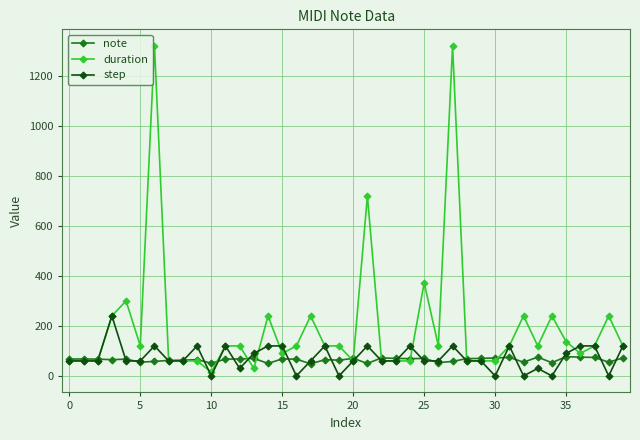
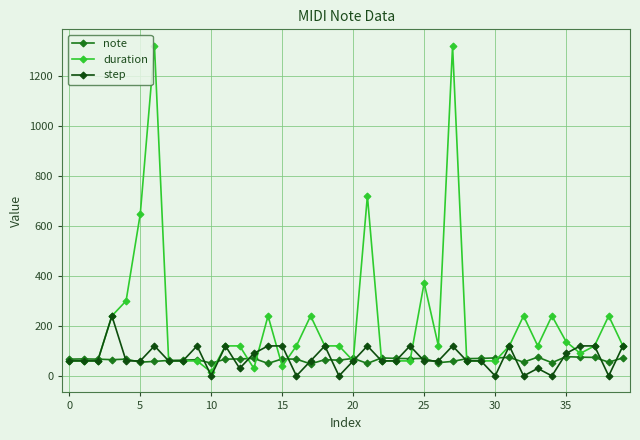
duration, 5: 120 -> 650
duration, 15: 90 -> 40
